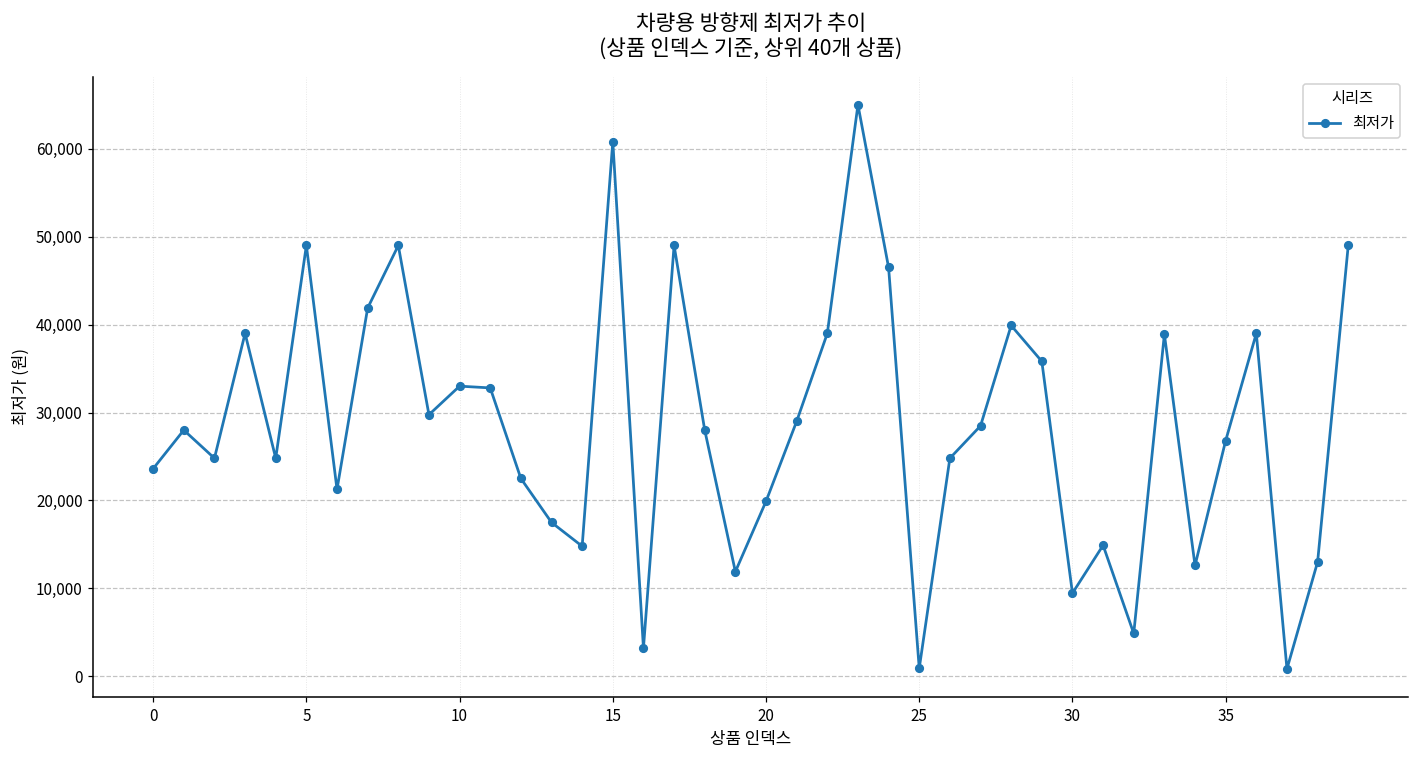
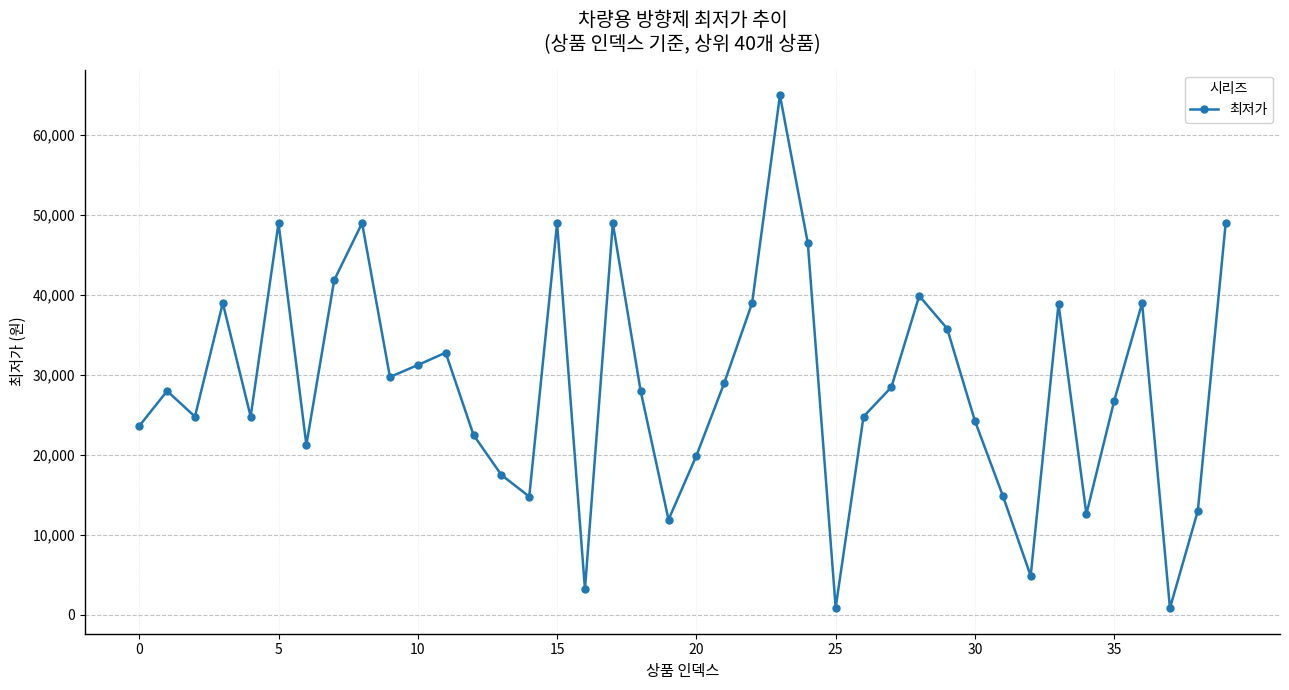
10: 33,000 -> 31,000
15: 61,000 -> 49,000
30: 9,000 -> 24,000
